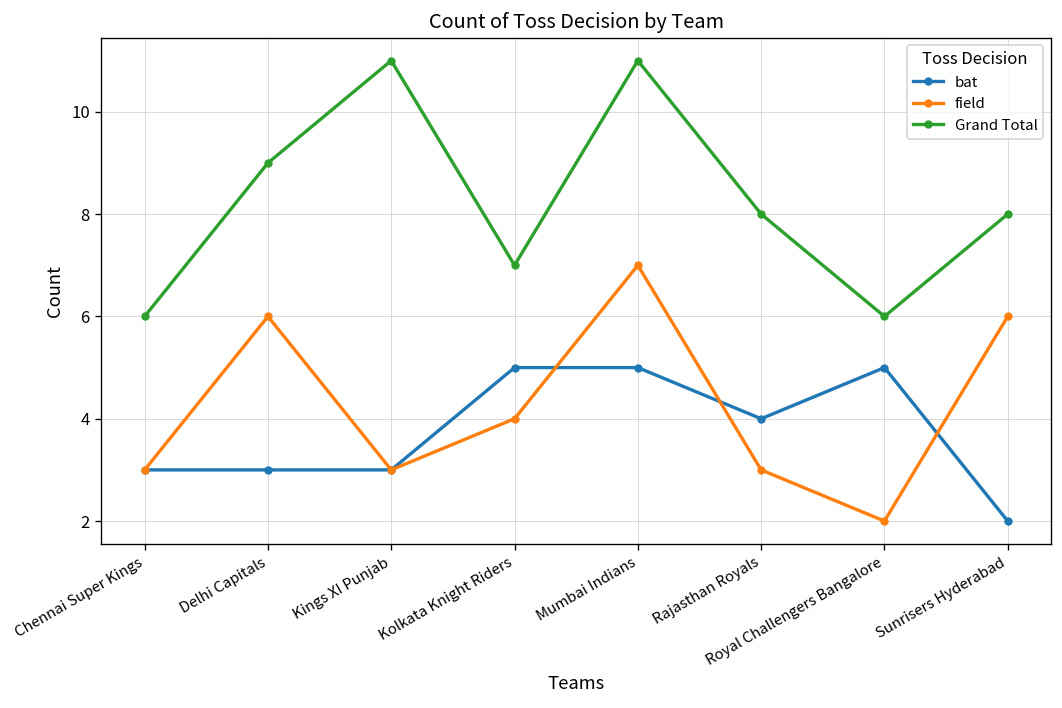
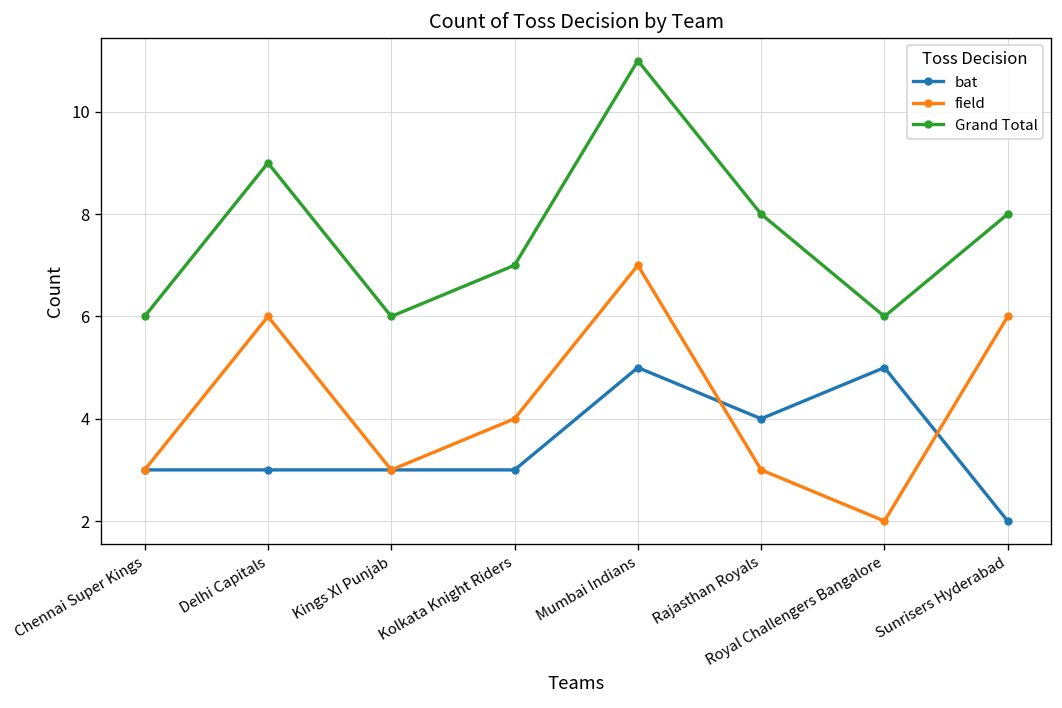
Grand Total, Kings XI Punjab: 11 -> 6
bat, Kolkata Knight Riders: 5 -> 3
